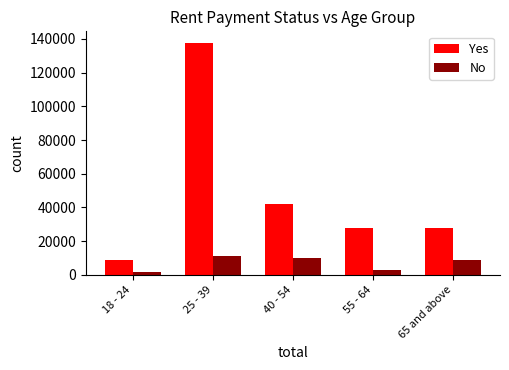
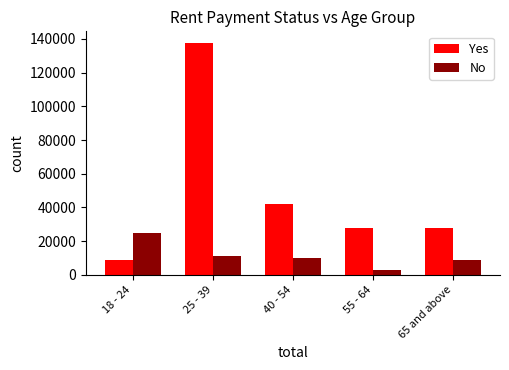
No, 18 - 24: 2000 -> 25000
